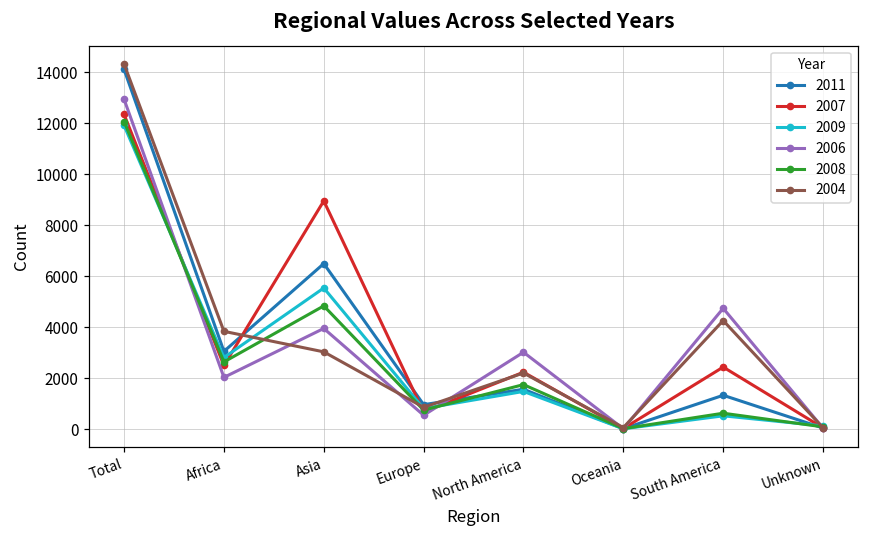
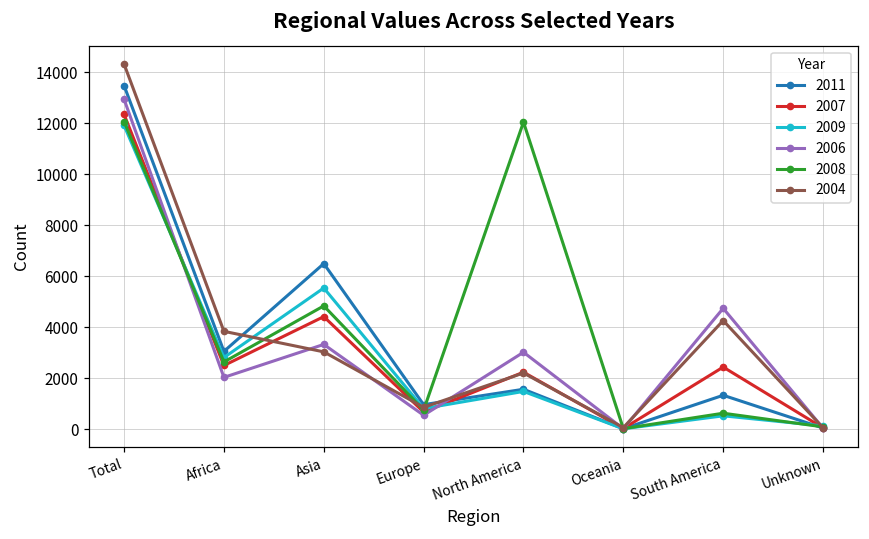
2011, Total: 14100 -> 13500
2007, Asia: 9000 -> 4400
2006, Asia: 4000 -> 3300
2008, North America: 1800 -> 12100
